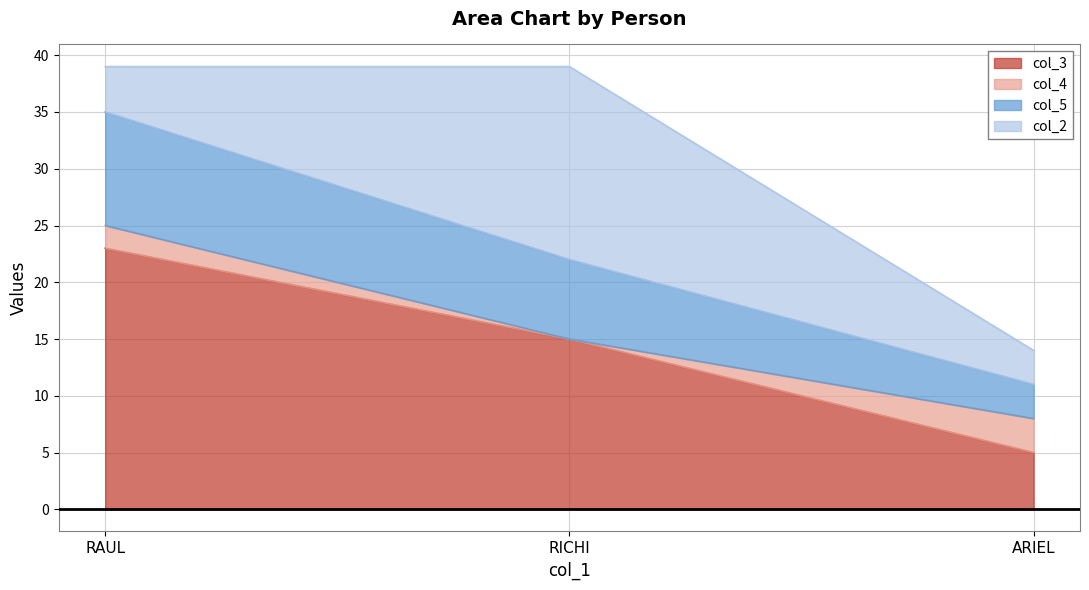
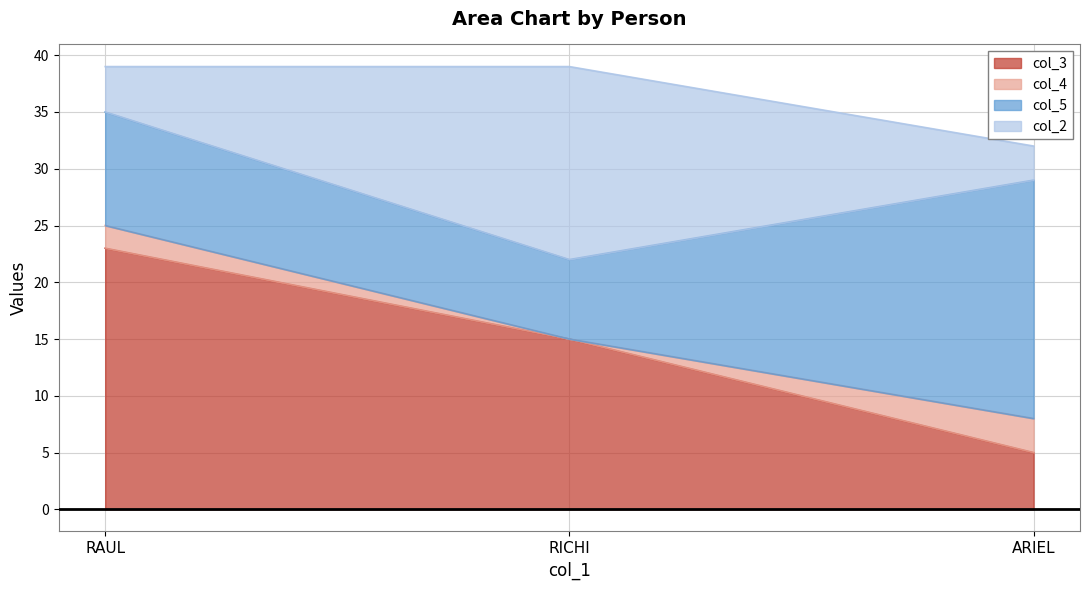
col_5, ARIEL: 3 -> 21
